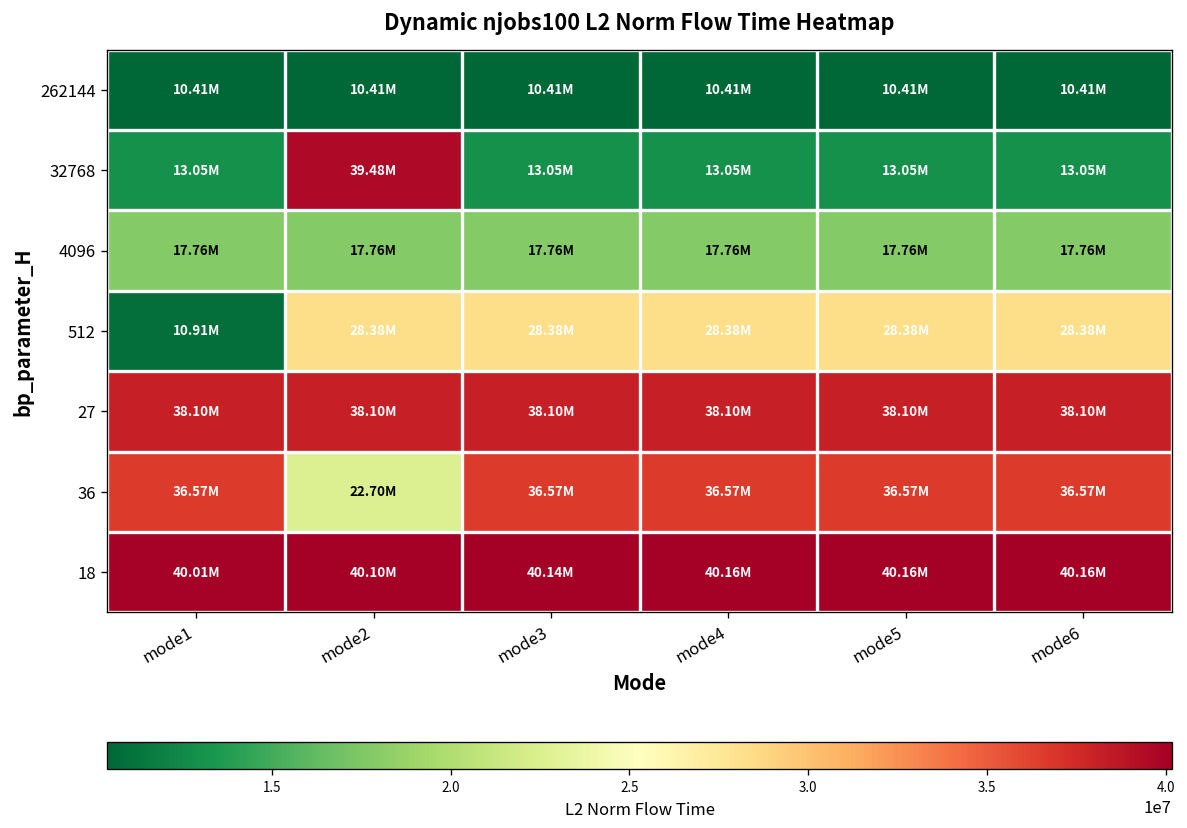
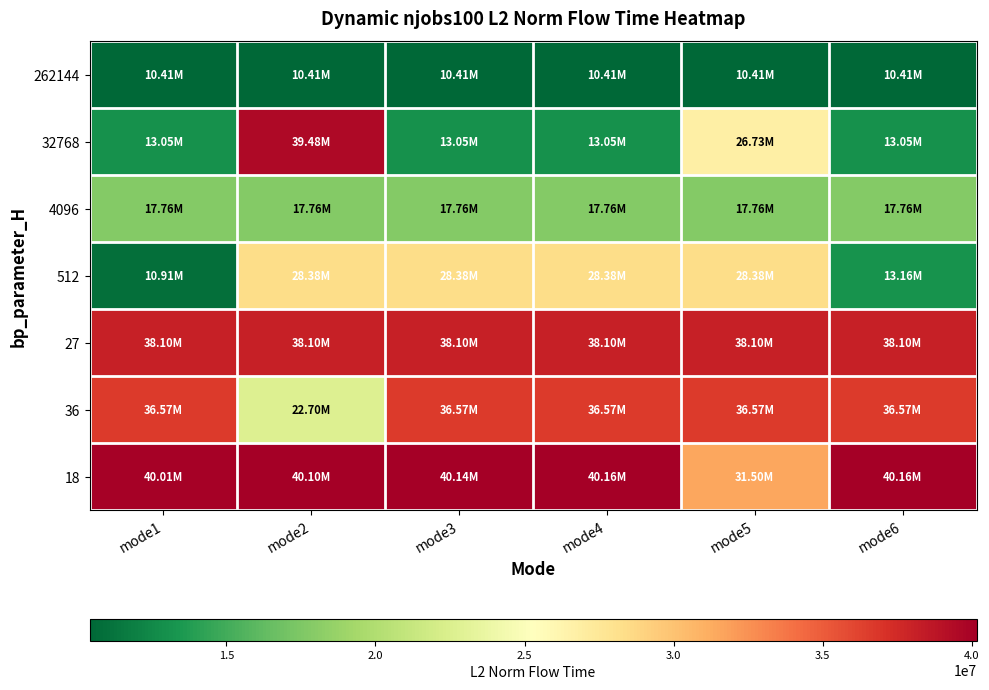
32768, mode5: 13.05M -> 26.73M
512, mode6: 28.38M -> 13.16M
18, mode5: 40.16M -> 31.50M
